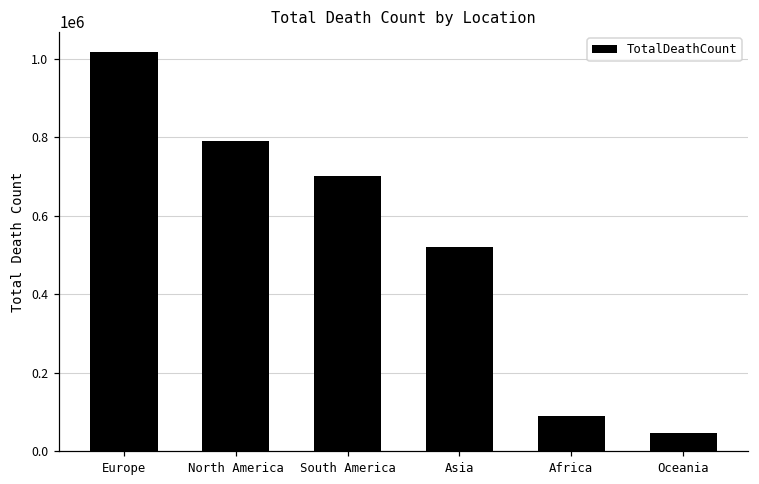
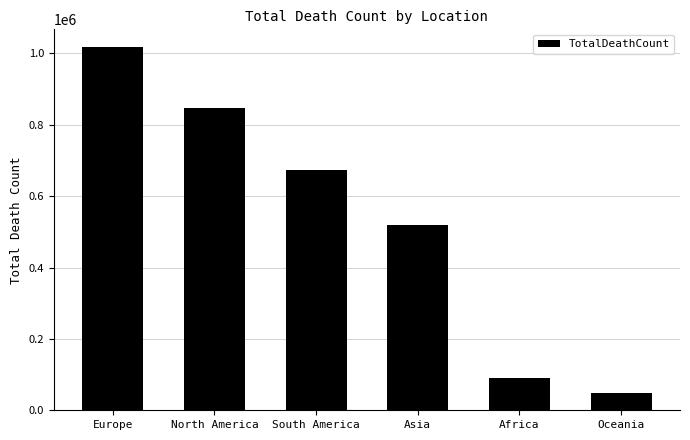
North America: 790000 -> 850000
South America: 700000 -> 670000
